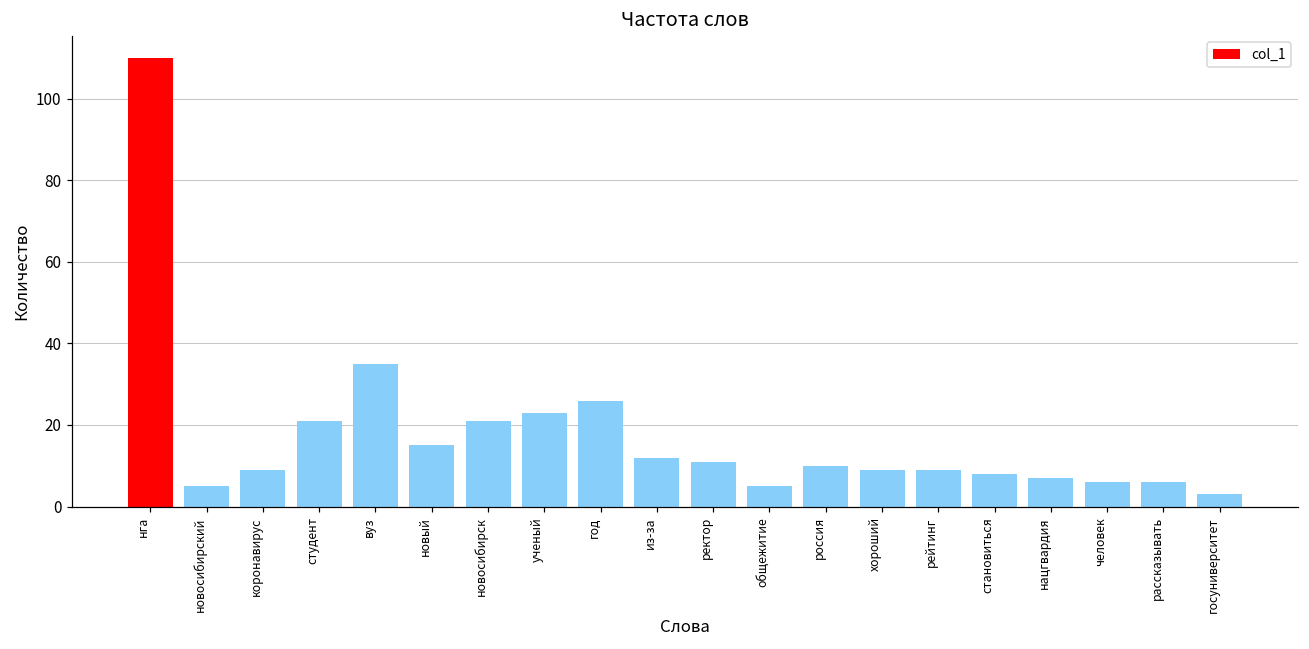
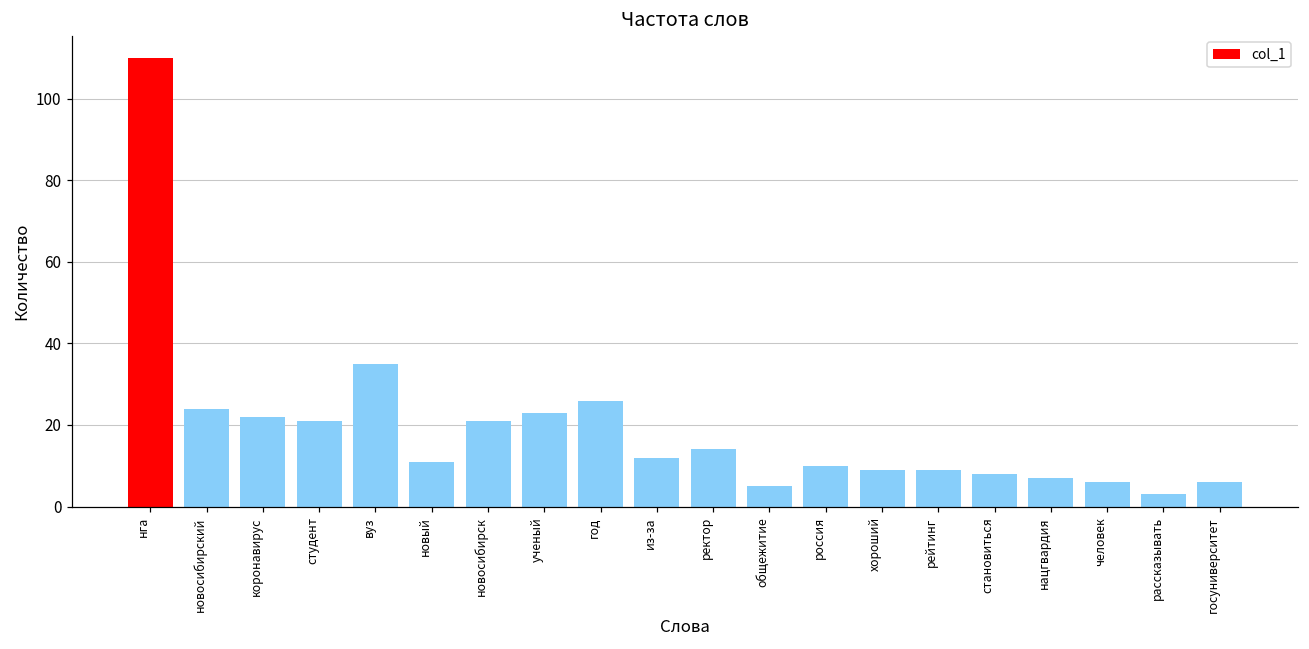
новосибирский: 5 -> 24
коронавирус: 9 -> 22
новый: 15 -> 11
ректор: 11 -> 14
рассказывать: 6 -> 3
госуниверситет: 3 -> 6
